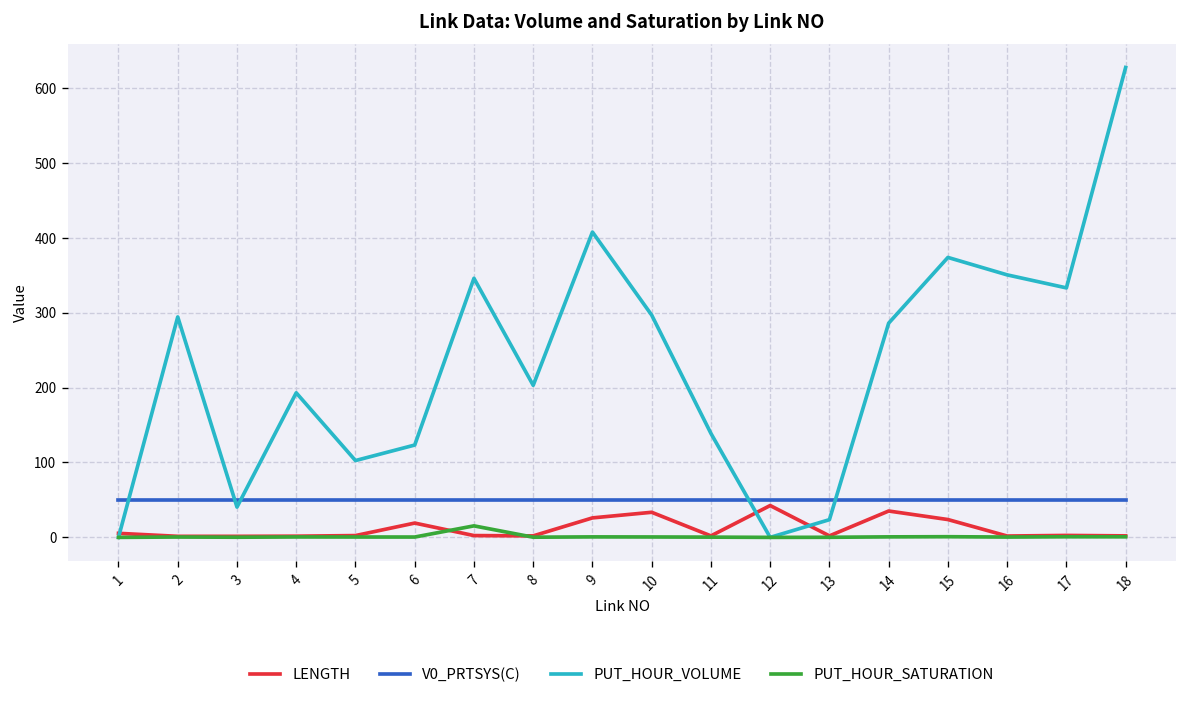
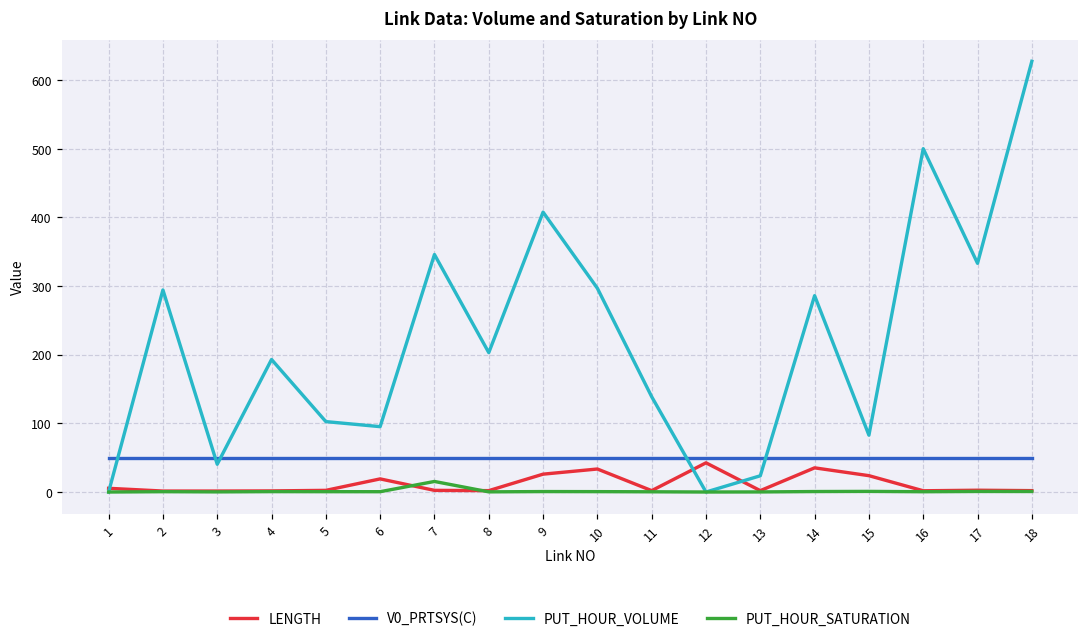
PUT_HOUR_VOLUME, 6: 120 -> 100
PUT_HOUR_VOLUME, 15: 370 -> 80
PUT_HOUR_VOLUME, 16: 350 -> 500
